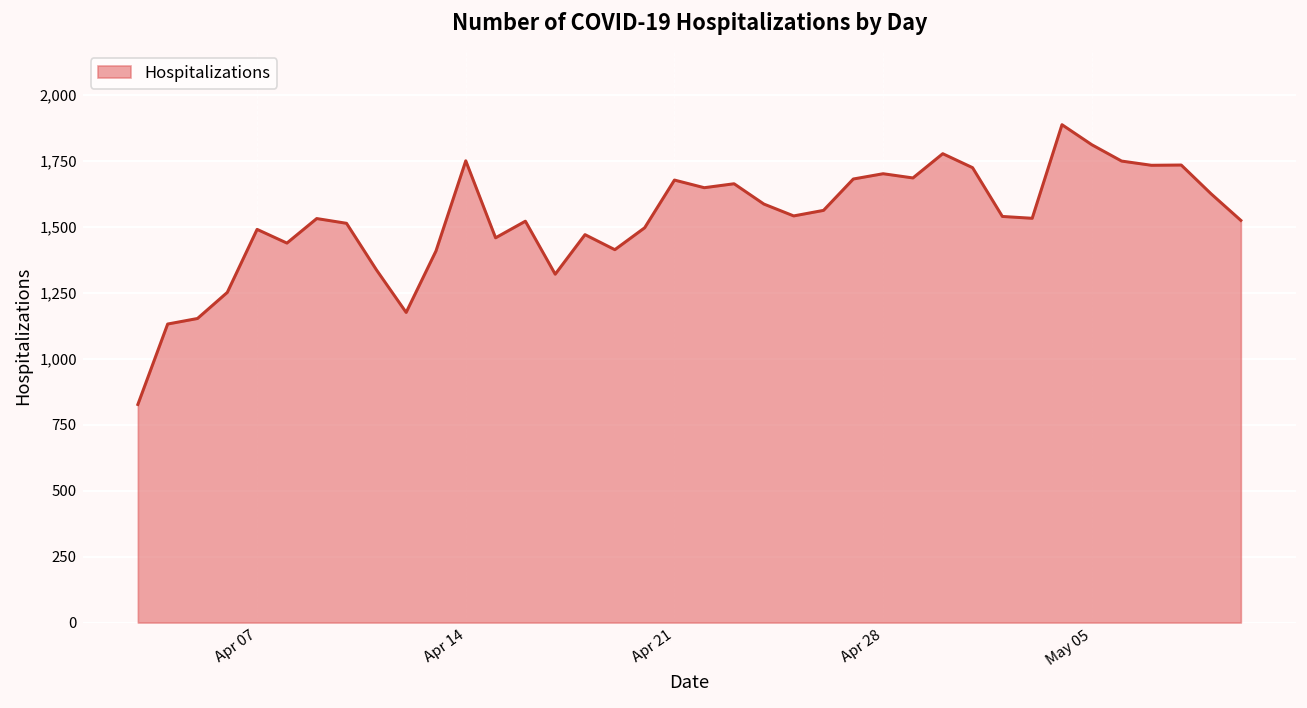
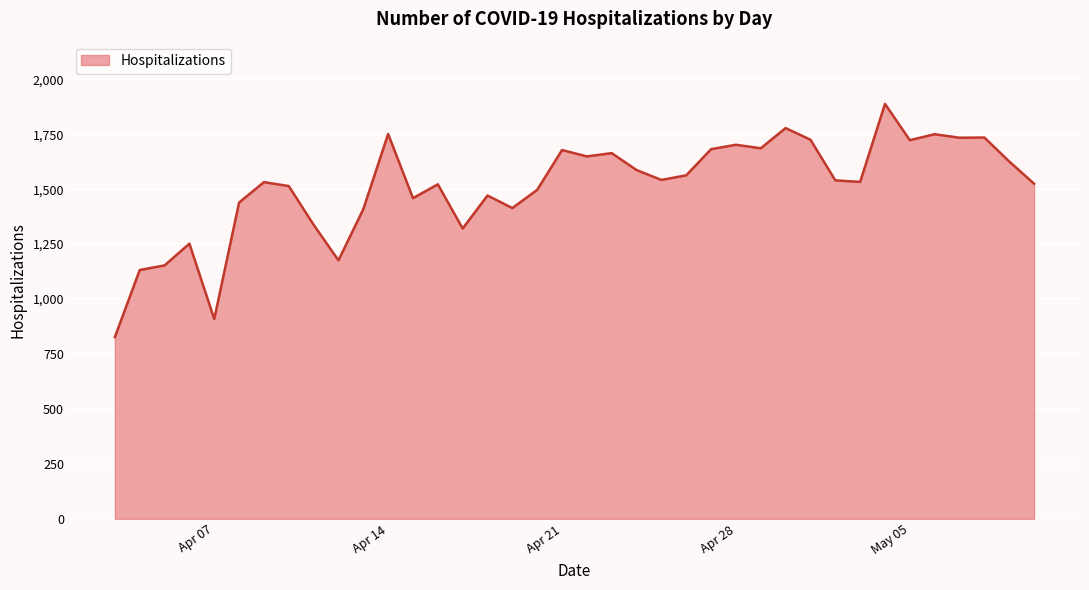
Apr 07: 1,490 -> 910
May 05: 1,810 -> 1,720
